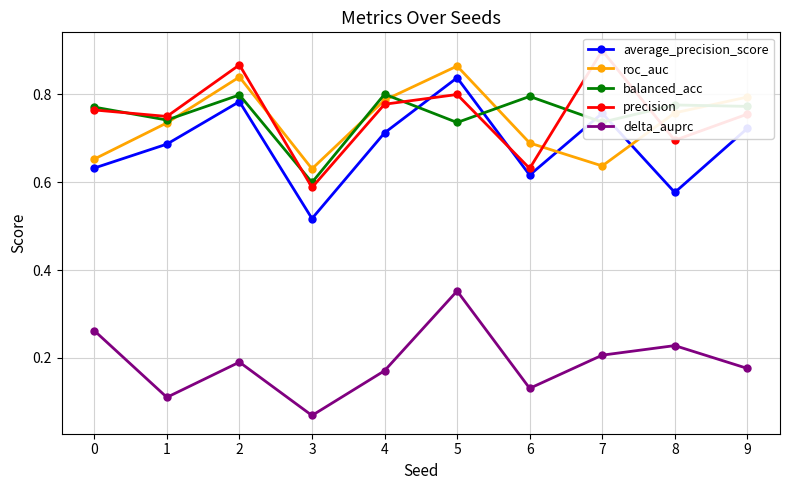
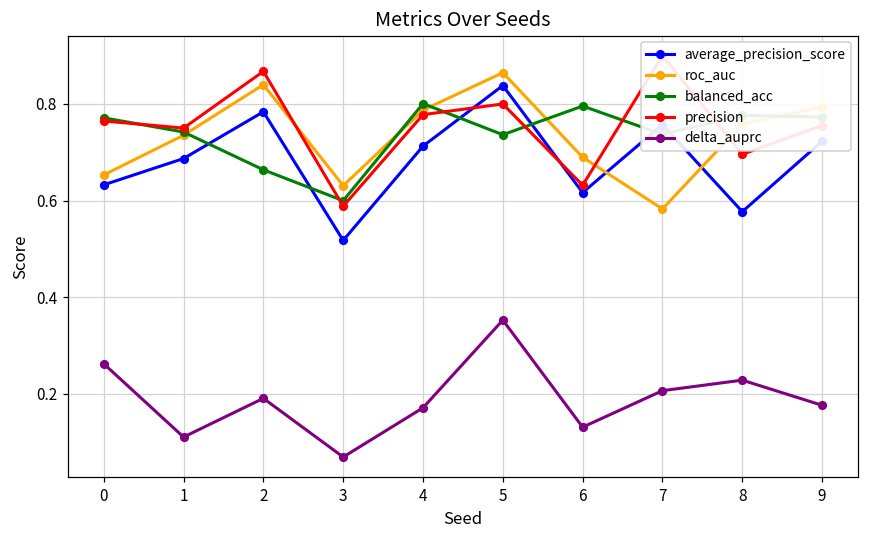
balanced_acc, 2: 0.80 -> 0.66
roc_auc, 7: 0.64 -> 0.58
